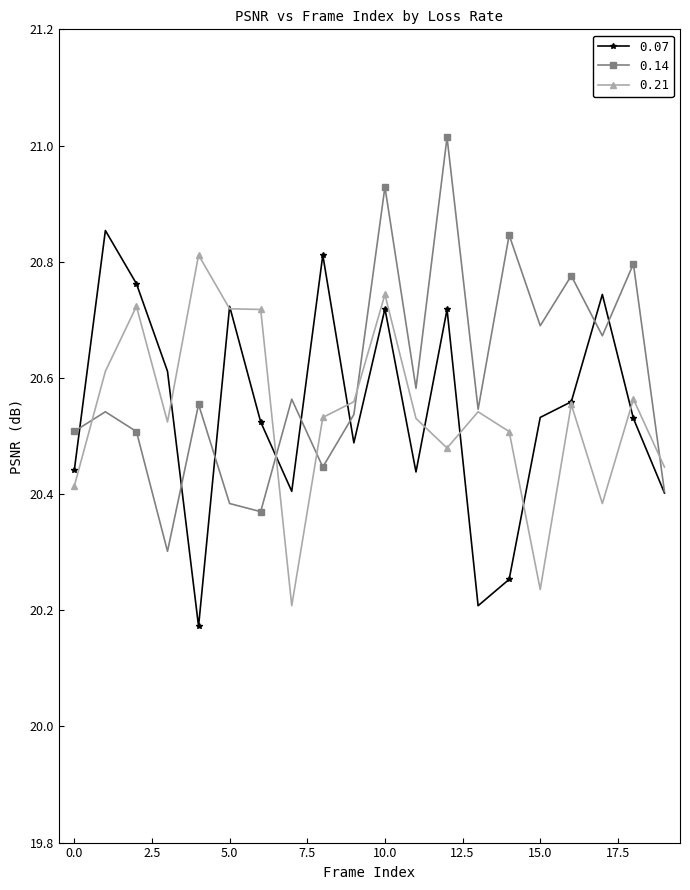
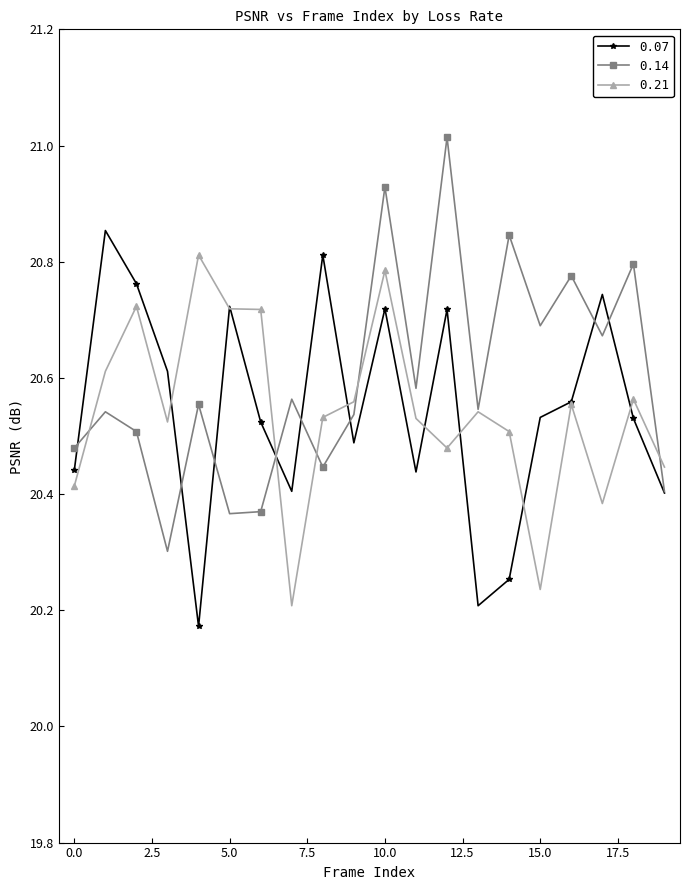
0.14, 0.0: 20.51 -> 20.48
0.14, 5.0: 20.38 -> 20.37
0.21, 10.0: 20.74 -> 20.78
